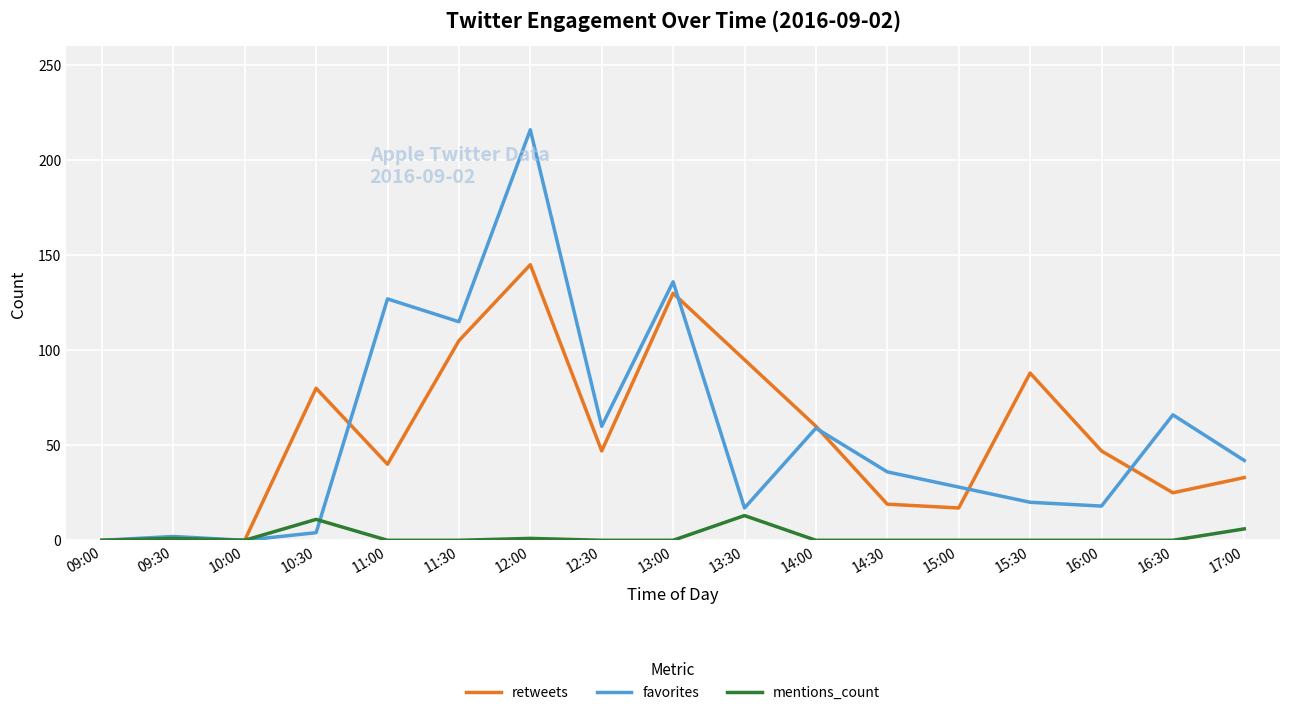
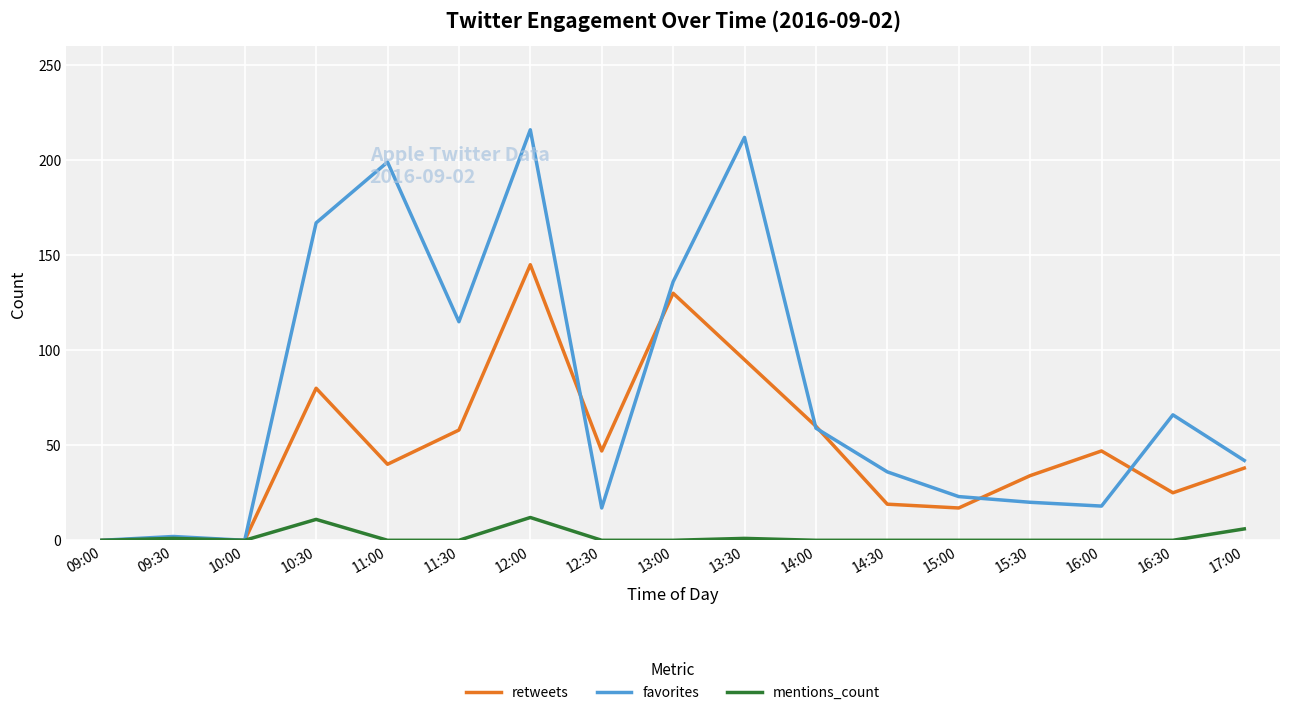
favorites, 10:30: 4 -> 167
favorites, 11:00: 127 -> 199
retweets, 11:30: 105 -> 58
mentions_count, 12:00: 1 -> 12
favorites, 12:30: 60 -> 17
favorites, 13:30: 17 -> 212
mentions_count, 13:30: 13 -> 1
favorites, 15:00: 28 -> 23
retweets, 15:30: 88 -> 34
retweets, 17:00: 33 -> 38
